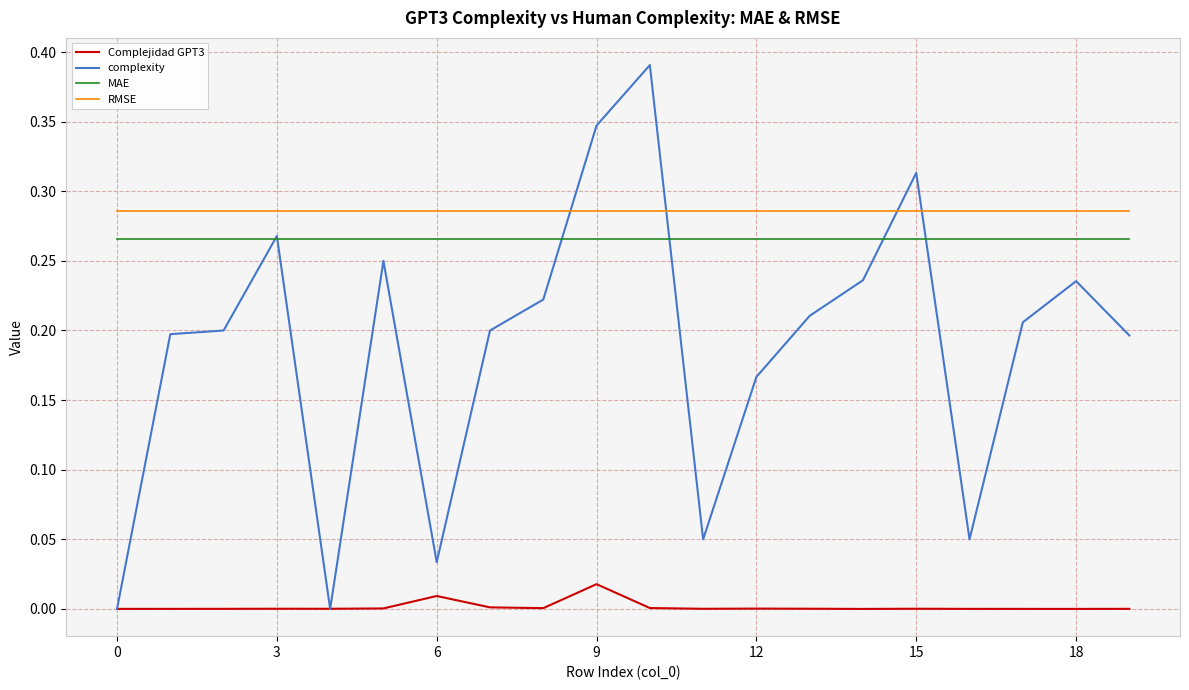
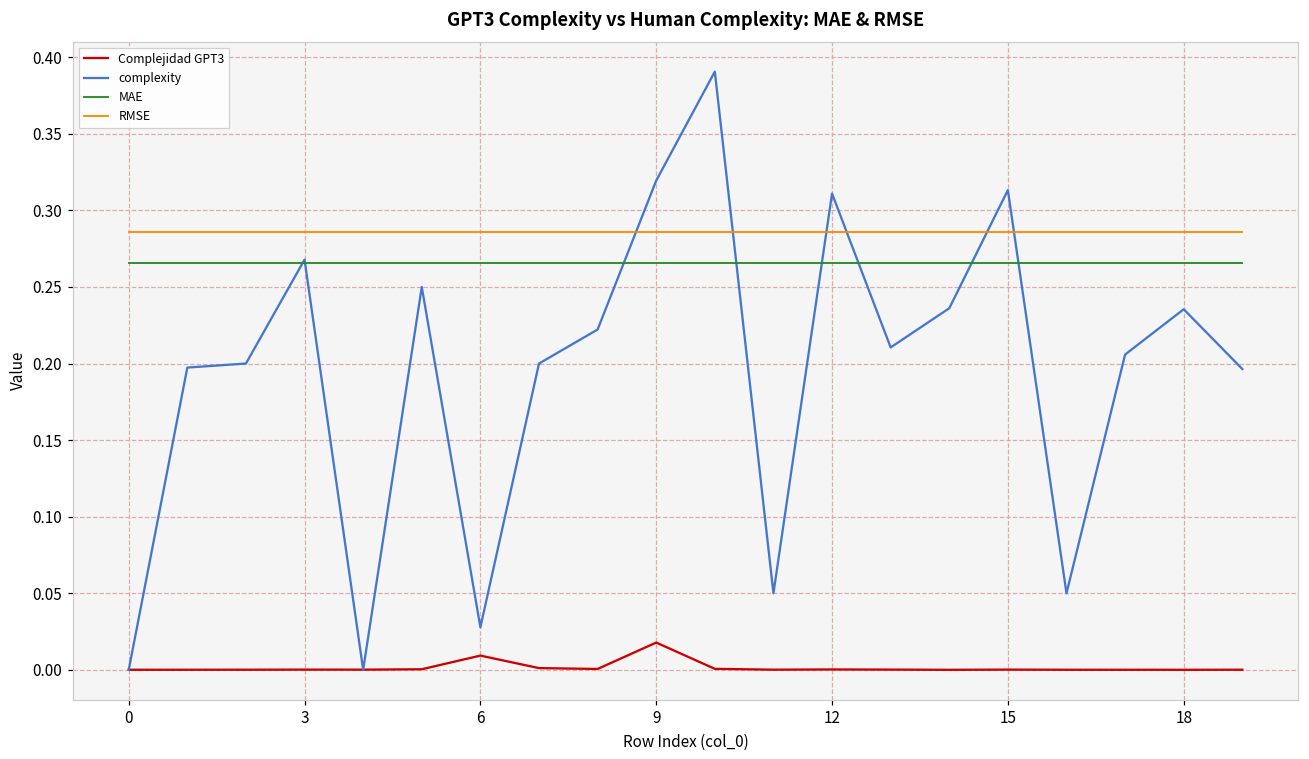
complexity, 6: 0.034 -> 0.028
complexity, 9: 0.347 -> 0.319
complexity, 12: 0.167 -> 0.311
